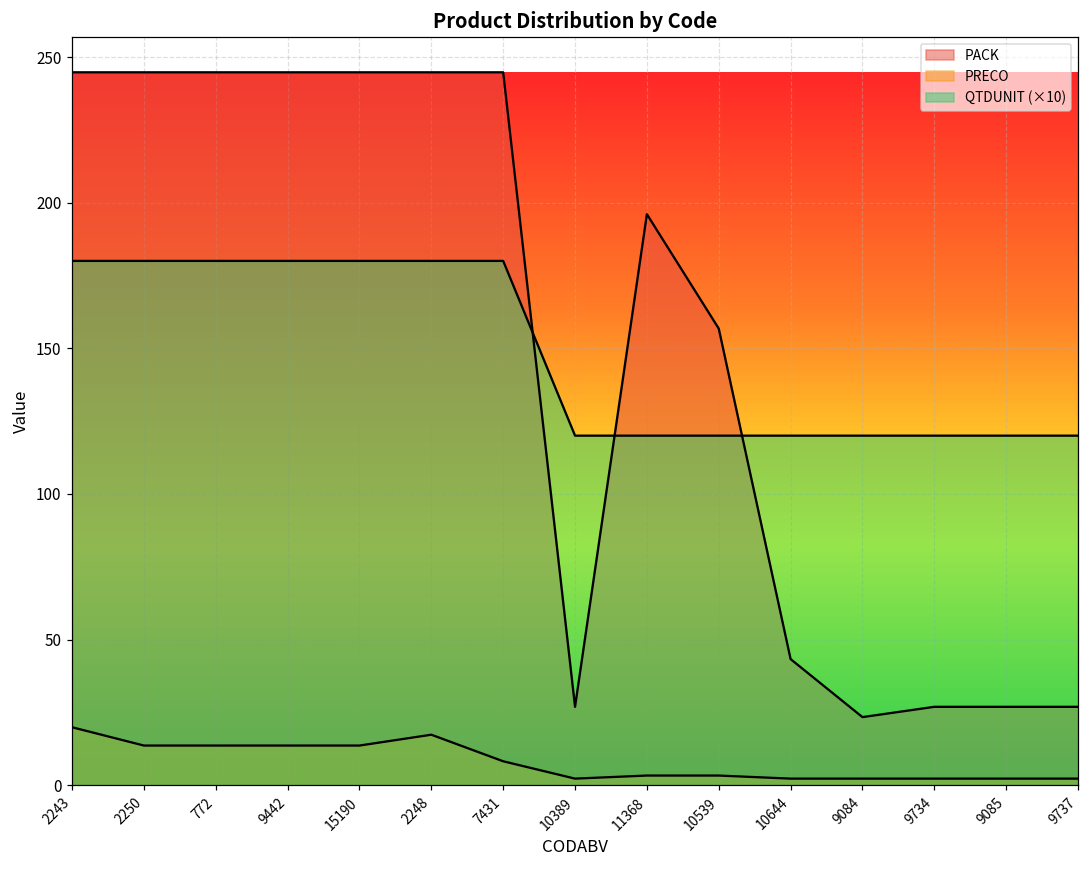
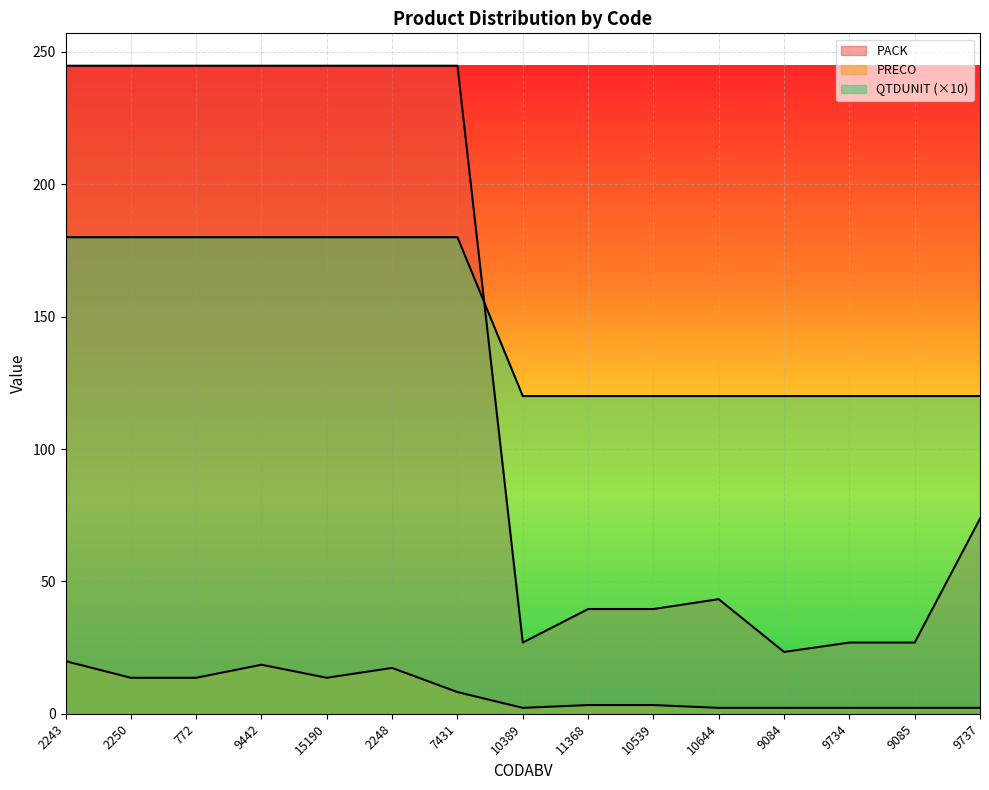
PRECO, 9442: 14 -> 19
PACK, 11368: 196 -> 40
PACK, 10539: 157 -> 40
PACK, 9737: 27 -> 74
